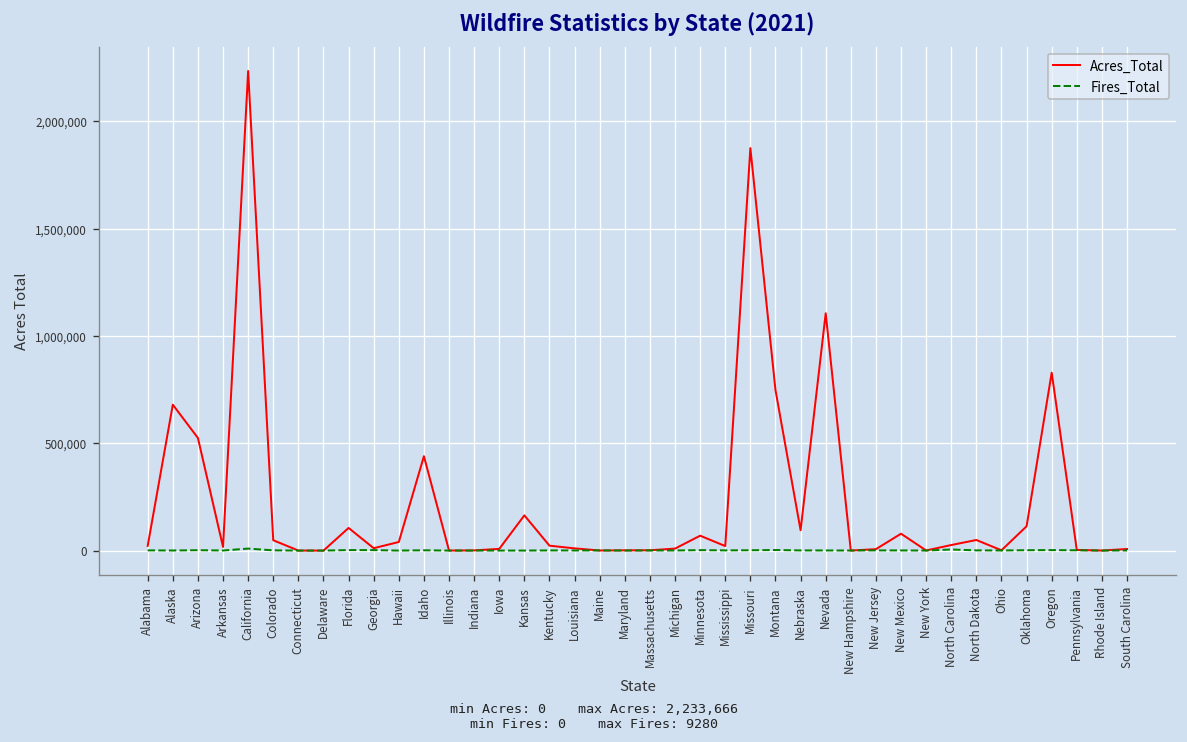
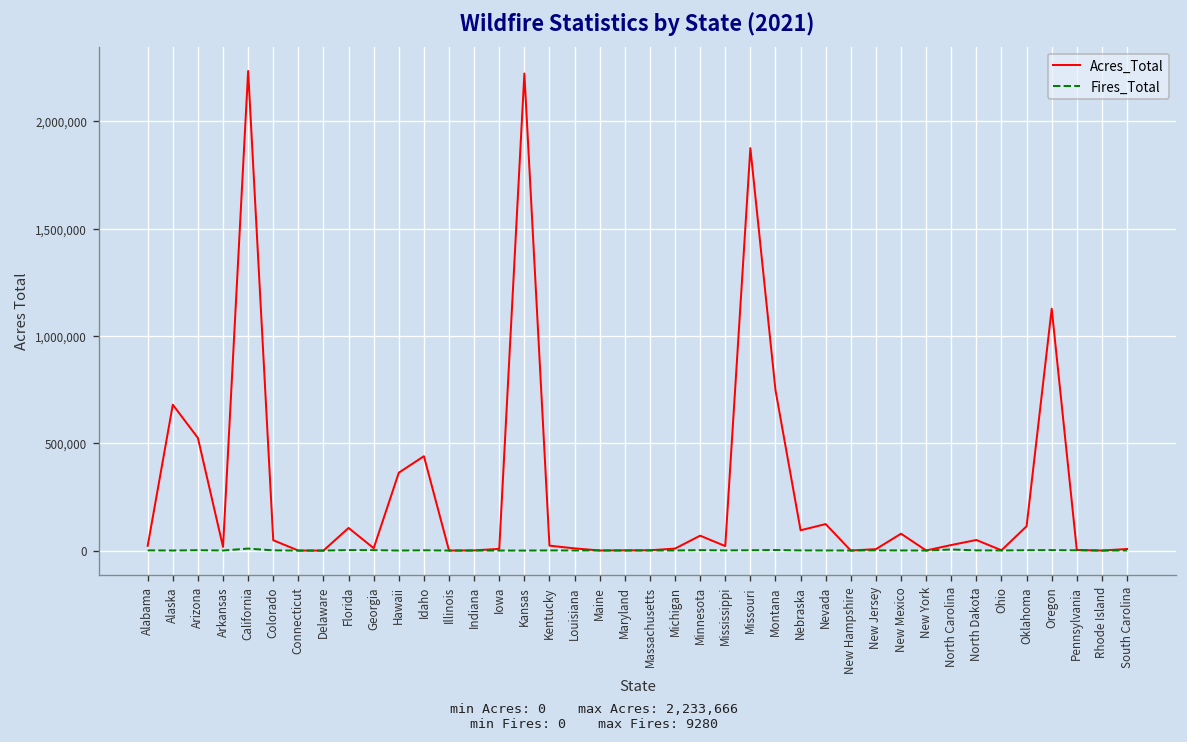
Acres_Total, Hawaii: 40,000 -> 360,000
Acres_Total, Kansas: 160,000 -> 2,220,000
Acres_Total, Nevada: 1,110,000 -> 120,000
Acres_Total, Oregon: 830,000 -> 1,130,000
